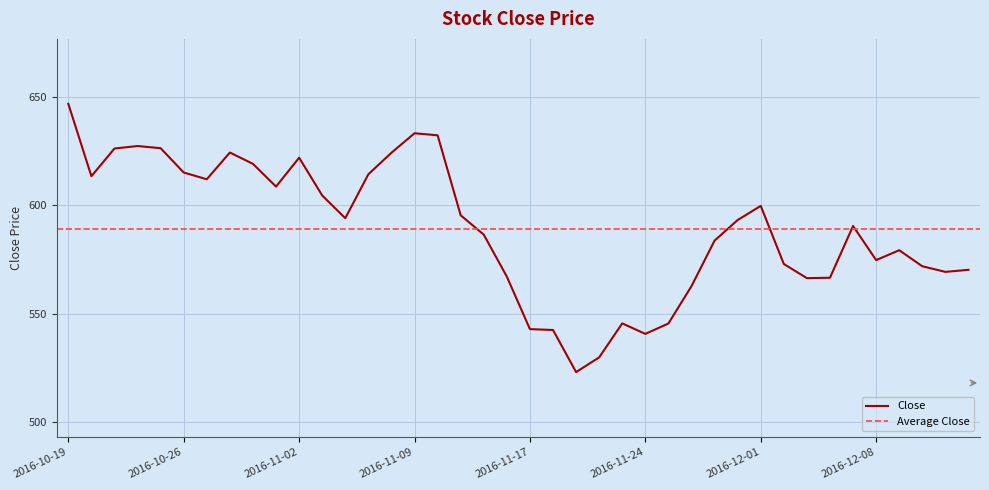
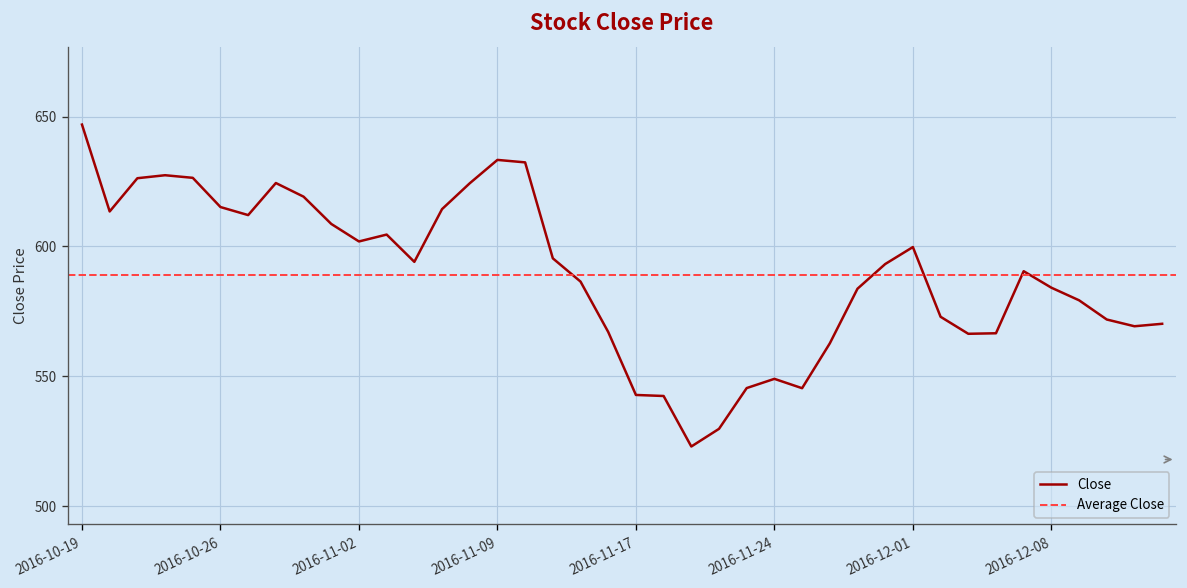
2016-11-02: 622 -> 602
2016-11-24: 541 -> 549
2016-12-08: 575 -> 584
